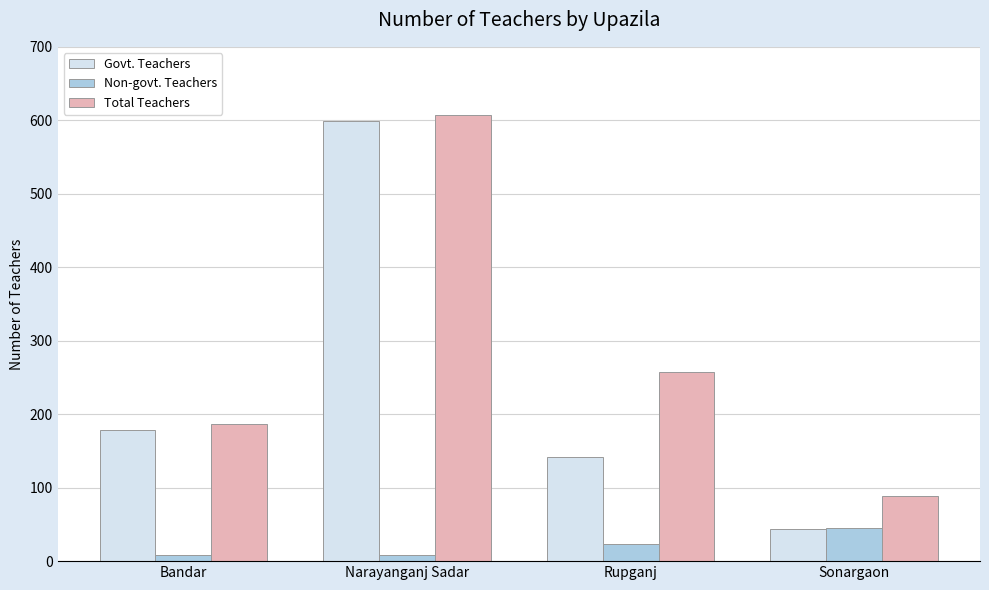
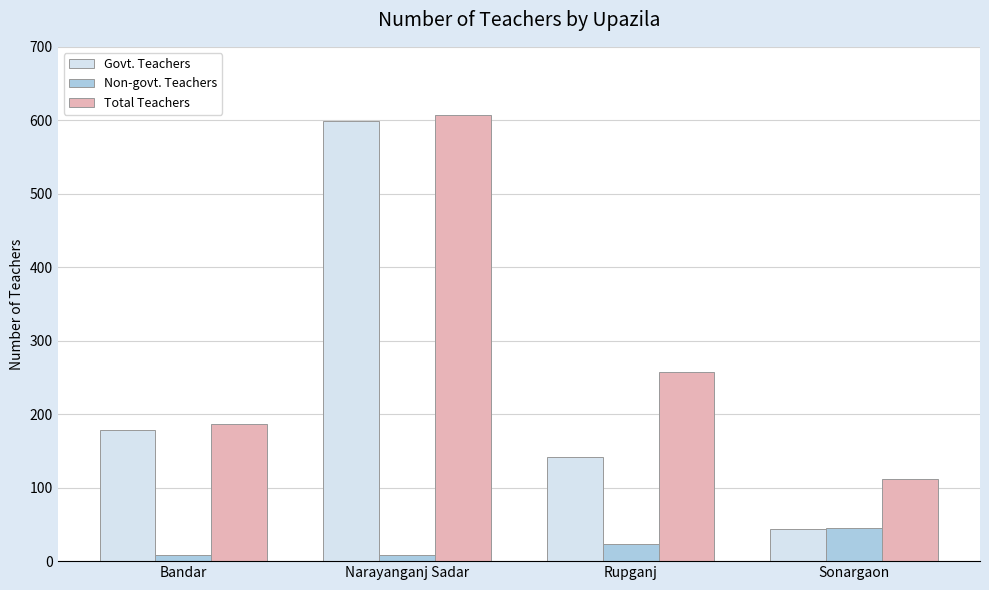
Total Teachers, Sonargaon: 90 -> 110
